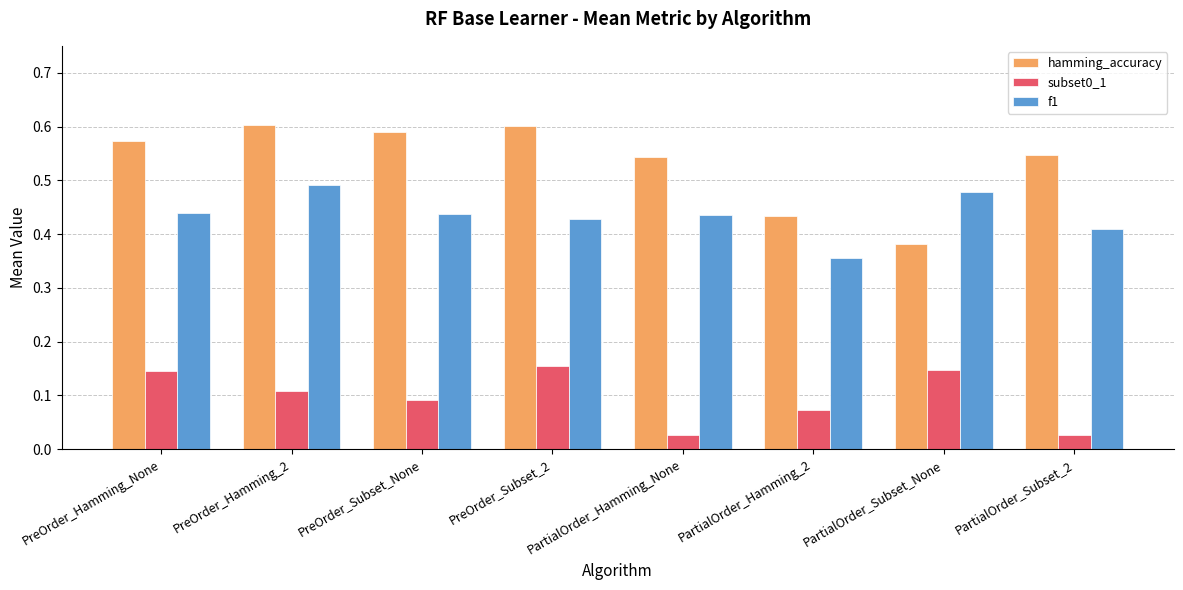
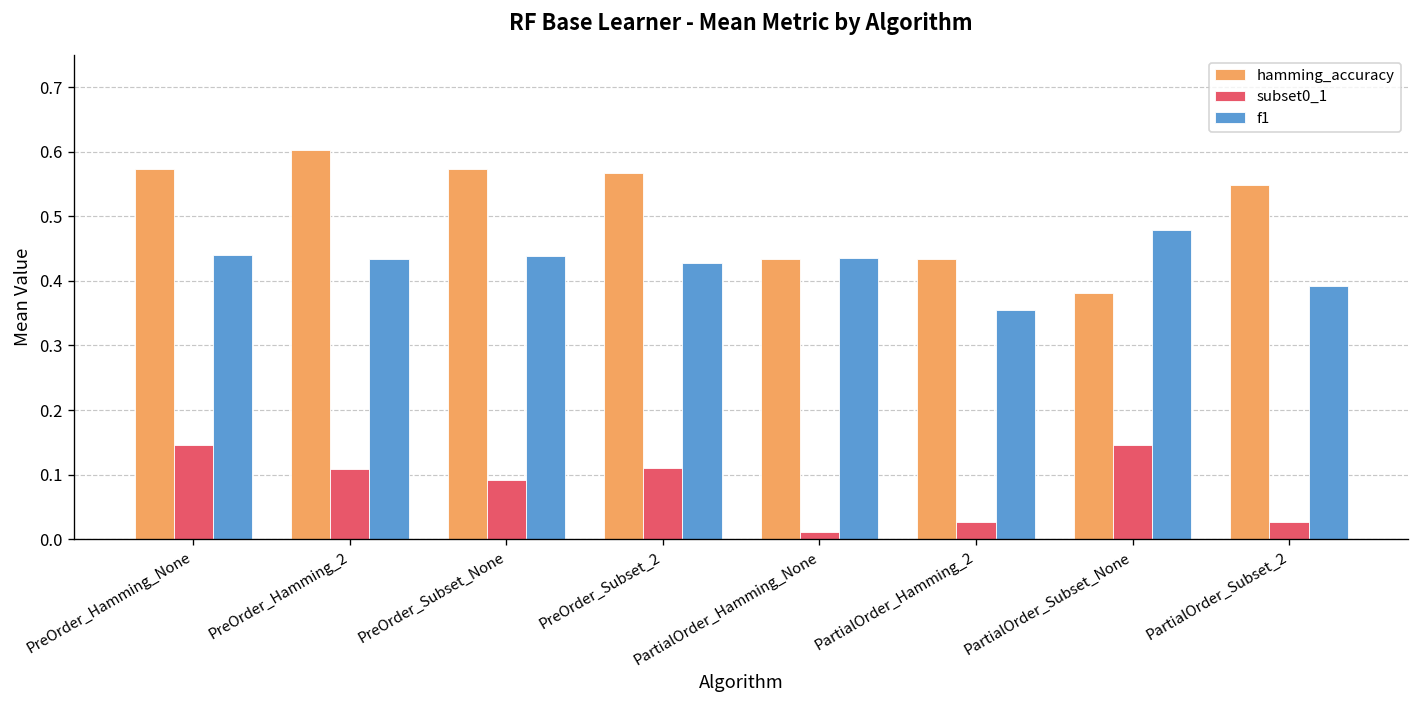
f1, PreOrder_Hamming_2: 0.49 -> 0.43
hamming_accuracy, PreOrder_Subset_None: 0.59 -> 0.57
hamming_accuracy, PreOrder_Subset_2: 0.60 -> 0.57
subset0_1, PreOrder_Subset_2: 0.16 -> 0.11
hamming_accuracy, PartialOrder_Hamming_None: 0.54 -> 0.43
subset0_1, PartialOrder_Hamming_None: 0.03 -> 0.01
subset0_1, PartialOrder_Hamming_2: 0.07 -> 0.03
f1, PartialOrder_Subset_2: 0.41 -> 0.39
